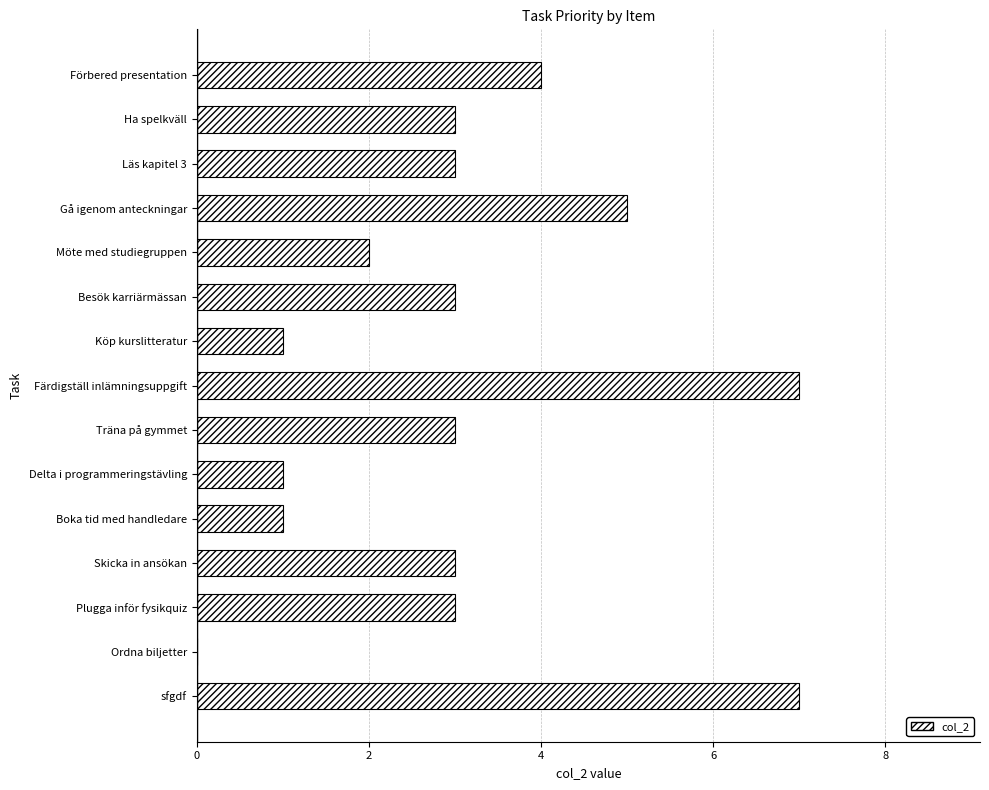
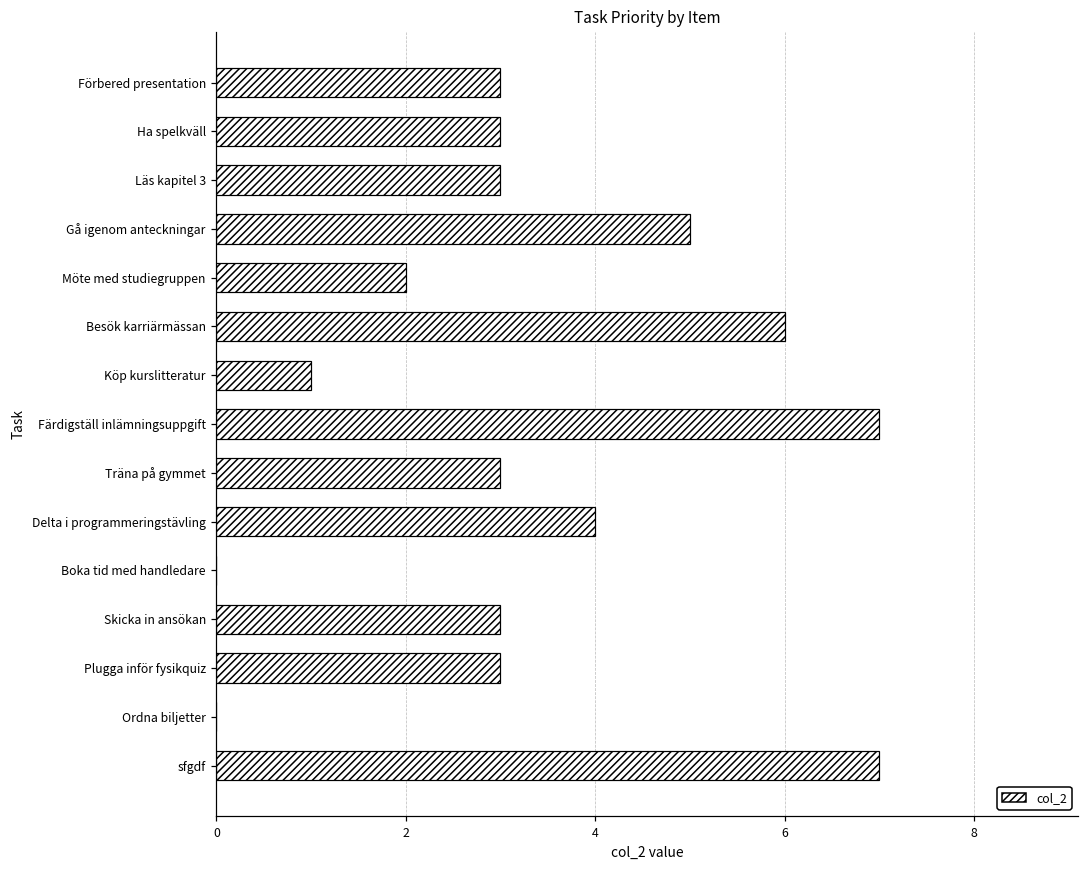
Förbered presentation: 4 -> 3
Besök karriärmässan: 3 -> 6
Delta i programmeringstävling: 1 -> 4
Boka tid med handledare: 1 -> 0
